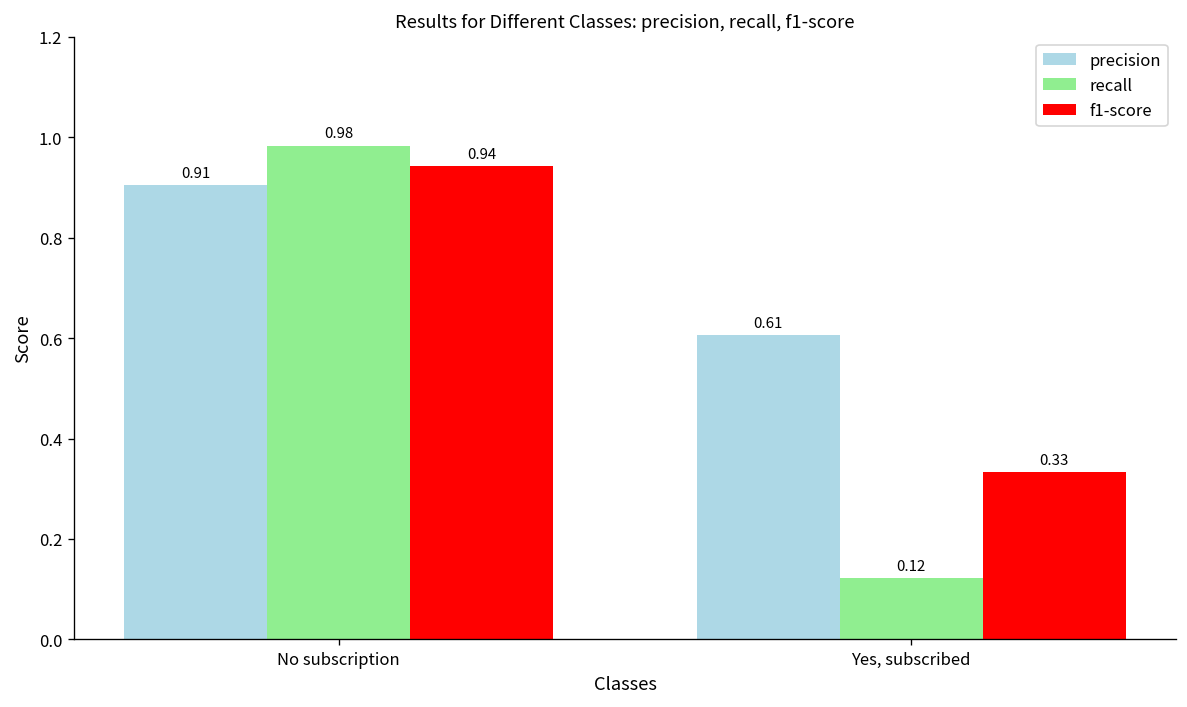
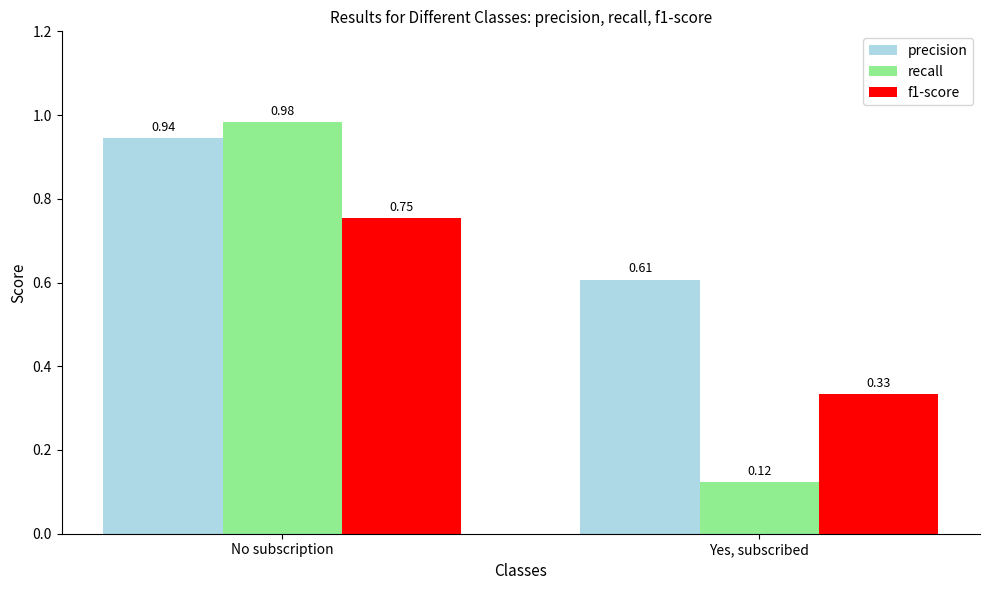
precision, No subscription: 0.91 -> 0.94
f1-score, No subscription: 0.94 -> 0.75
